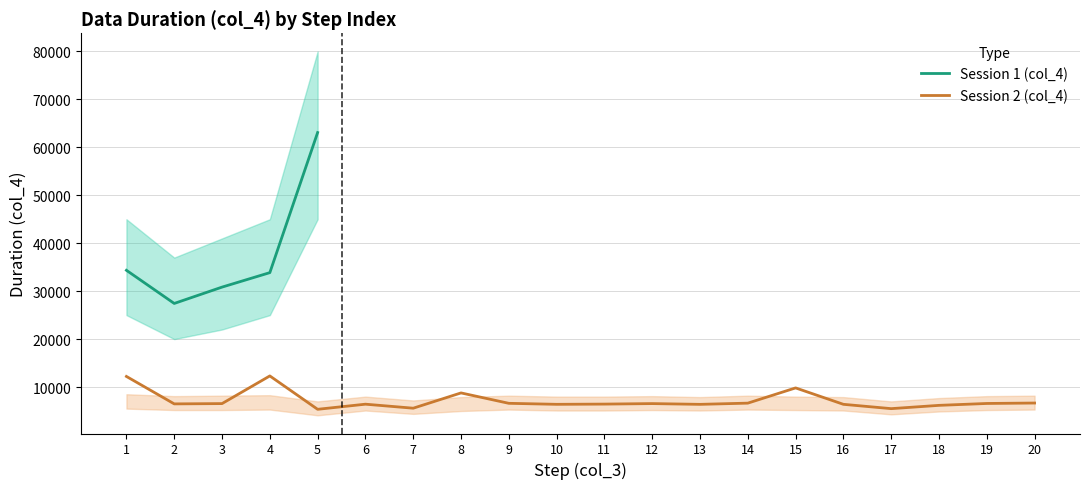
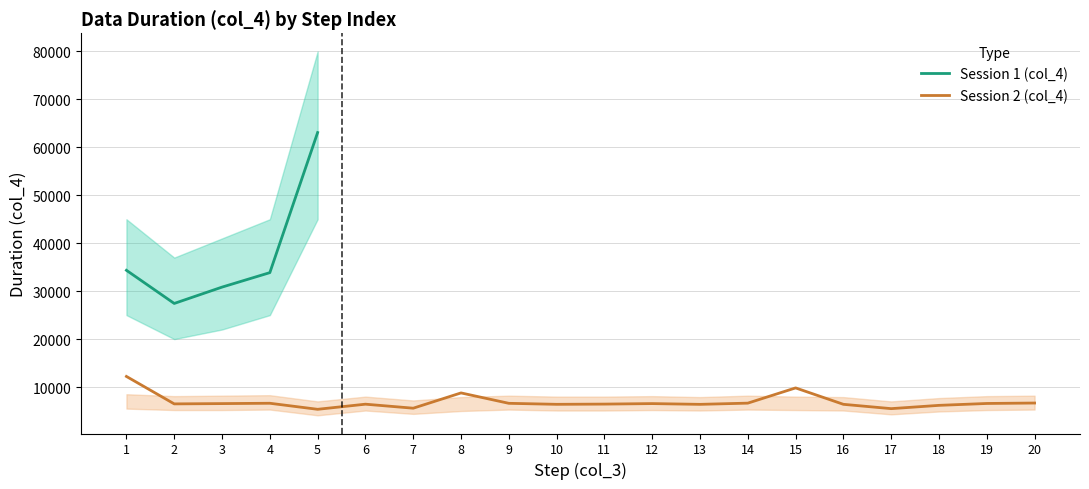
Session 2 (col_4), 4: 12000 -> 7000
